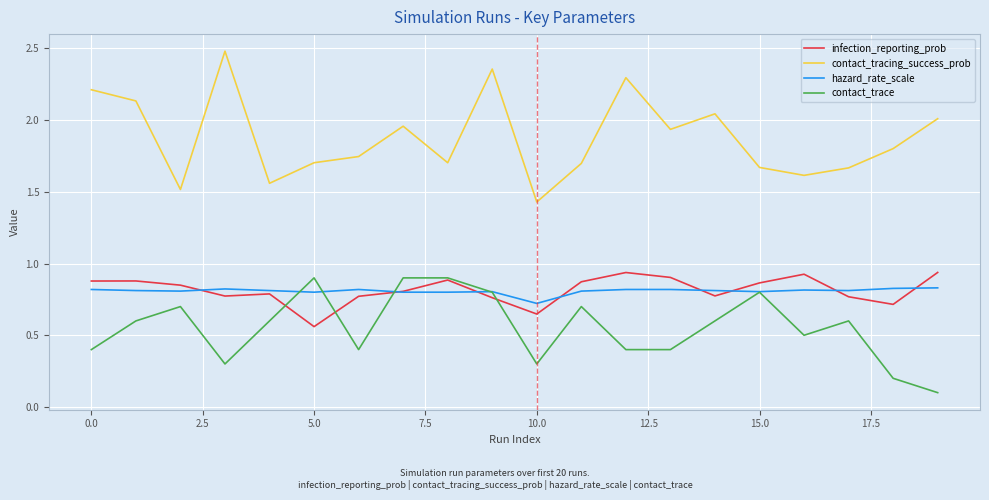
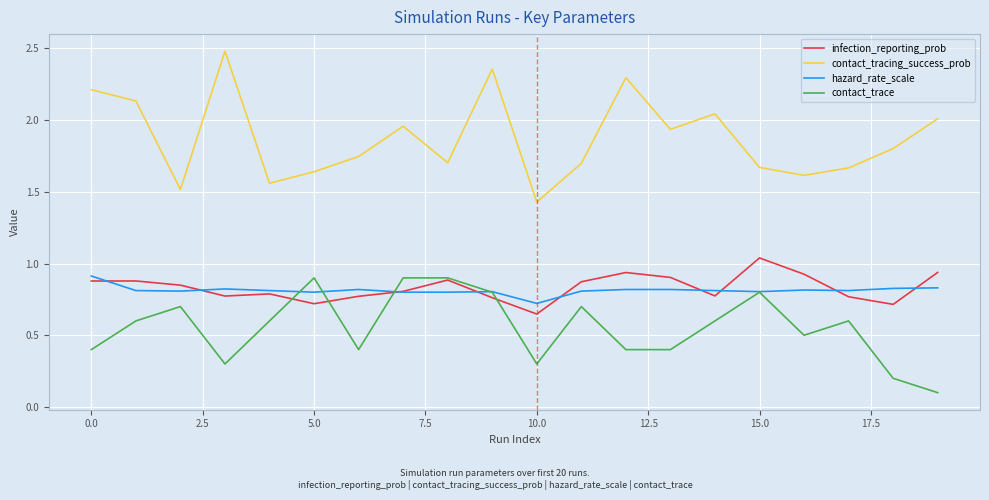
hazard_rate_scale, 0.0: 0.82 -> 0.91
infection_reporting_prob, 5.0: 0.56 -> 0.72
contact_tracing_success_prob, 5.0: 1.70 -> 1.64
infection_reporting_prob, 15.0: 0.86 -> 1.04
